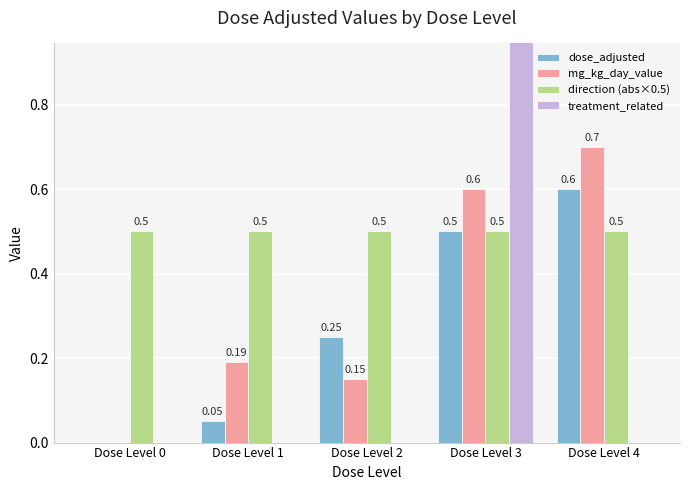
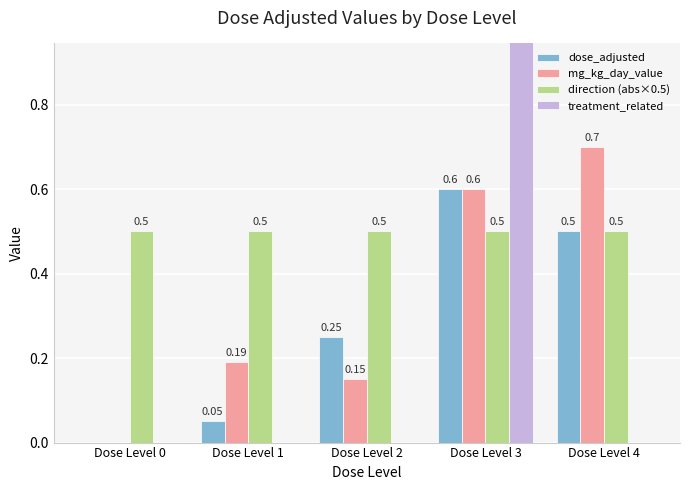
dose_adjusted, Dose Level 3: 0.5 -> 0.6
dose_adjusted, Dose Level 4: 0.6 -> 0.5
